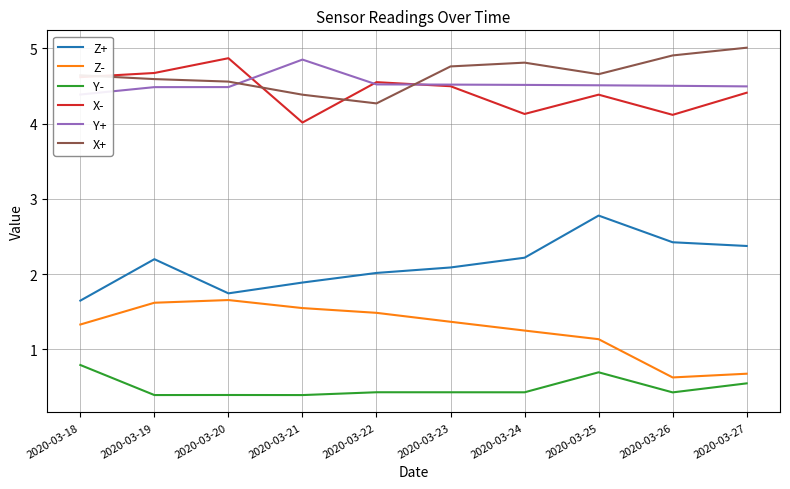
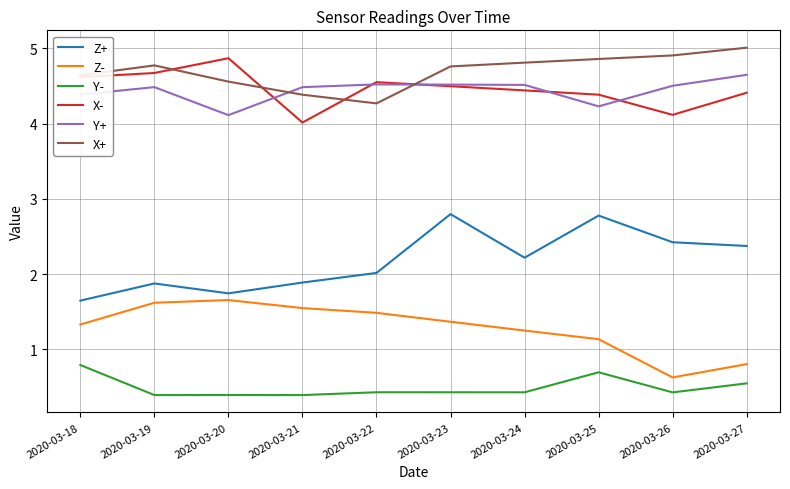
Z+, 2020-03-19: 2.2 -> 1.9
X+, 2020-03-19: 4.6 -> 4.8
Y+, 2020-03-20: 4.5 -> 4.1
Y+, 2020-03-21: 4.9 -> 4.5
Z+, 2020-03-23: 2.1 -> 2.8
X-, 2020-03-24: 4.1 -> 4.4
Y+, 2020-03-25: 4.5 -> 4.2
X+, 2020-03-25: 4.7 -> 4.9
Z-, 2020-03-27: 0.7 -> 0.8
Y+, 2020-03-27: 4.5 -> 4.6
